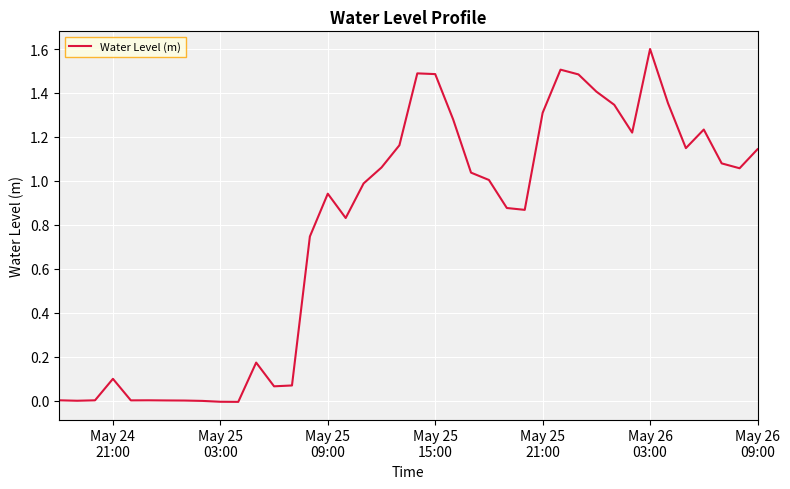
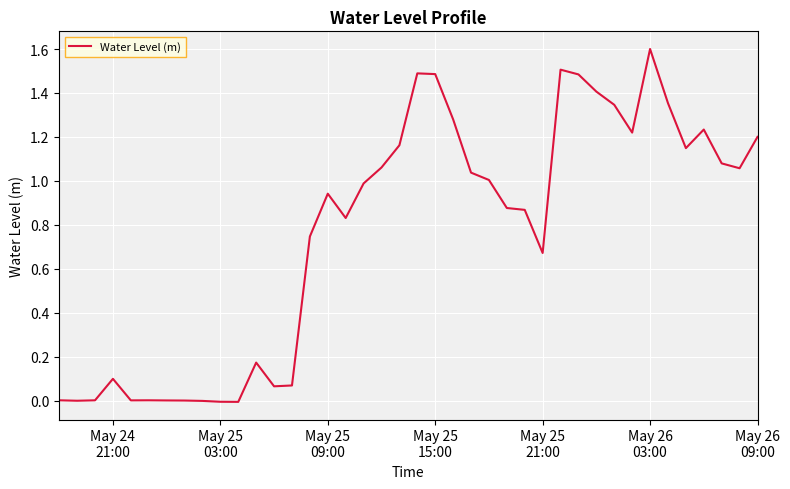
May 25 21:00: 1.31 -> 0.67
May 26 09:00: 1.14 -> 1.20
